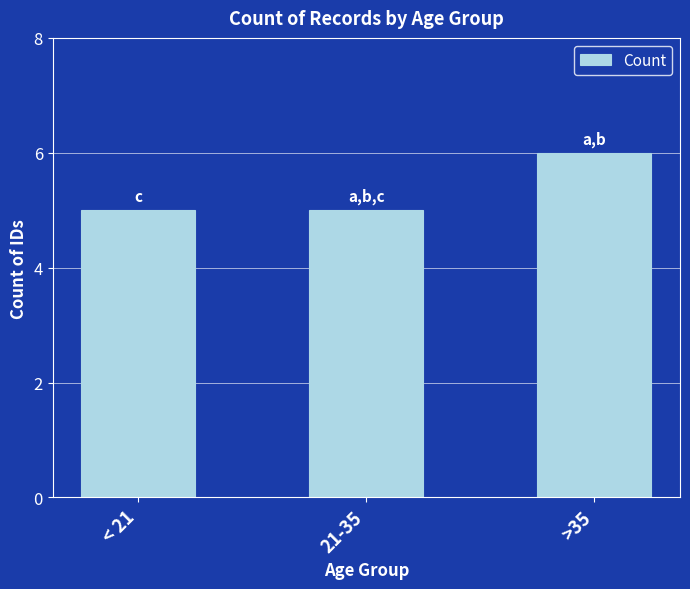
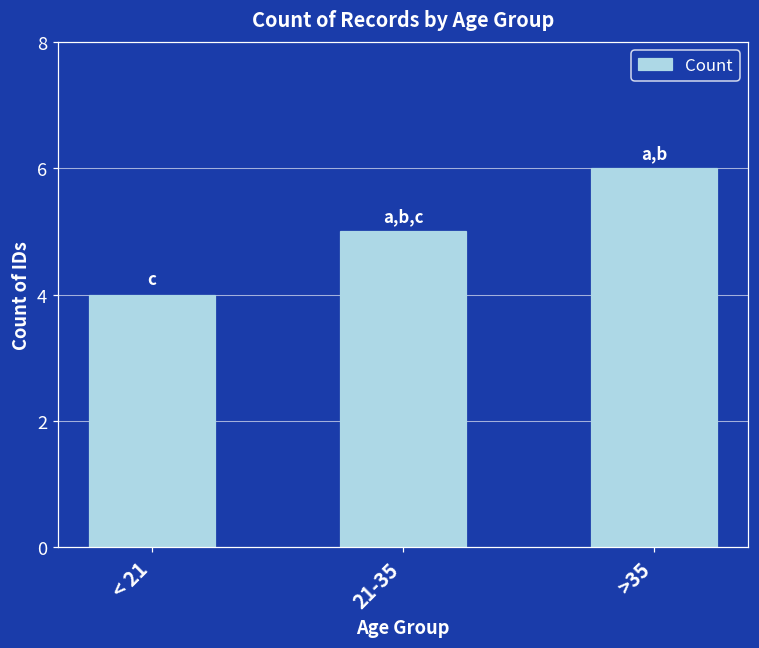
< 21: 5 -> 4
